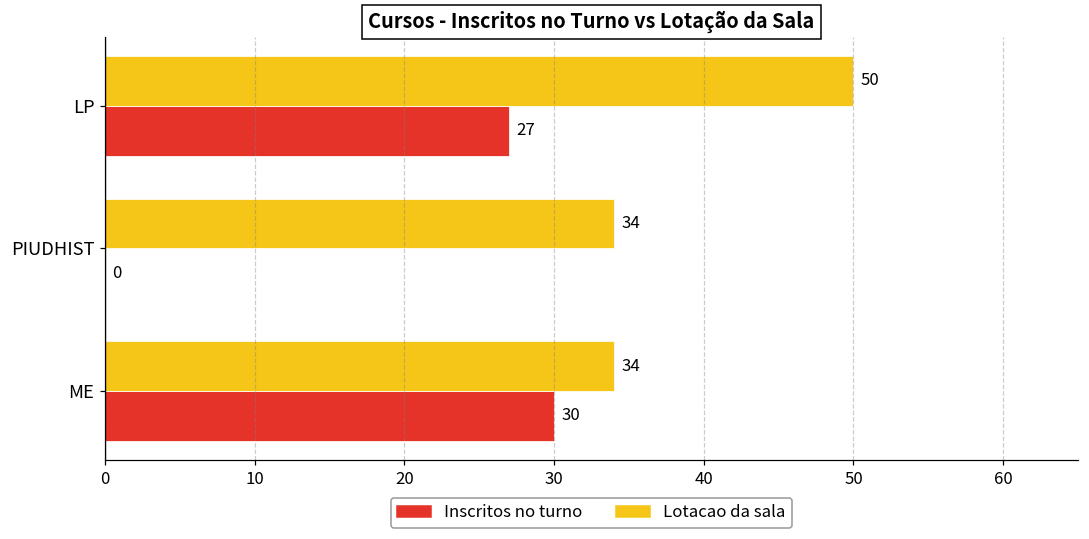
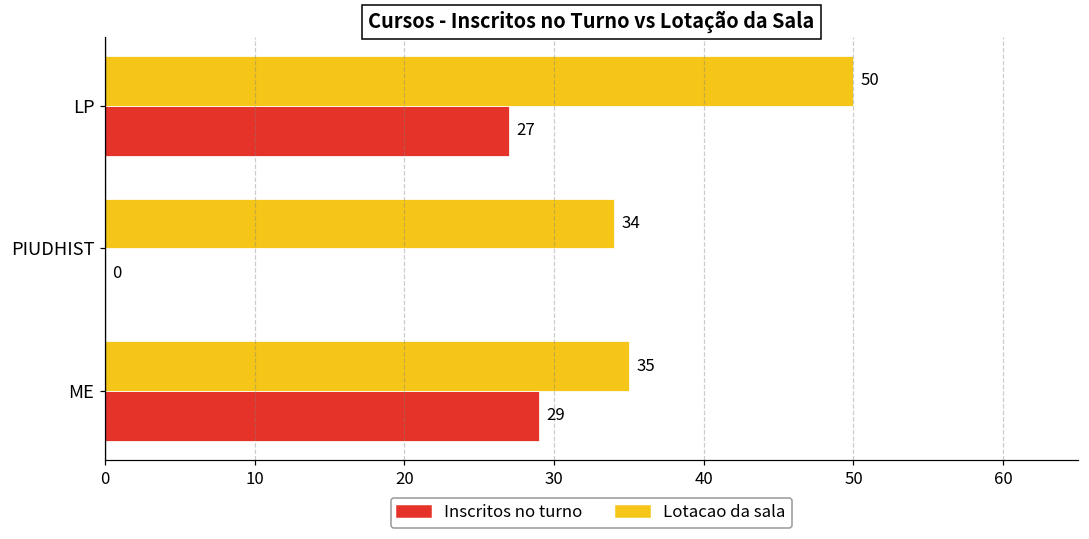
Lotacao da sala, ME: 34 -> 35
Inscritos no turno, ME: 30 -> 29
